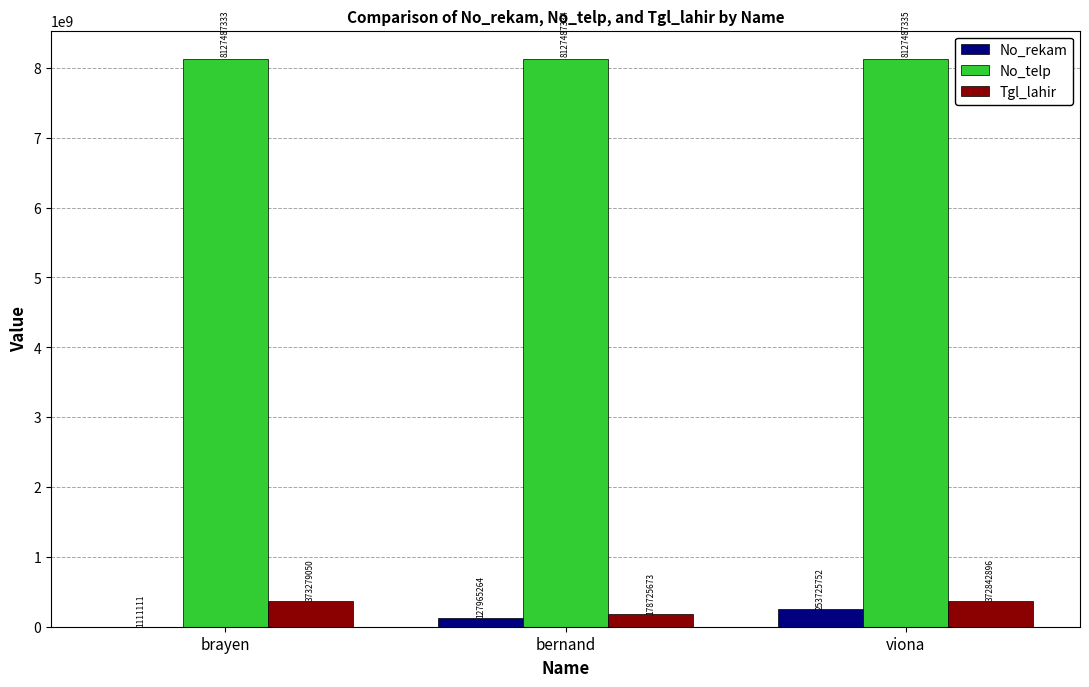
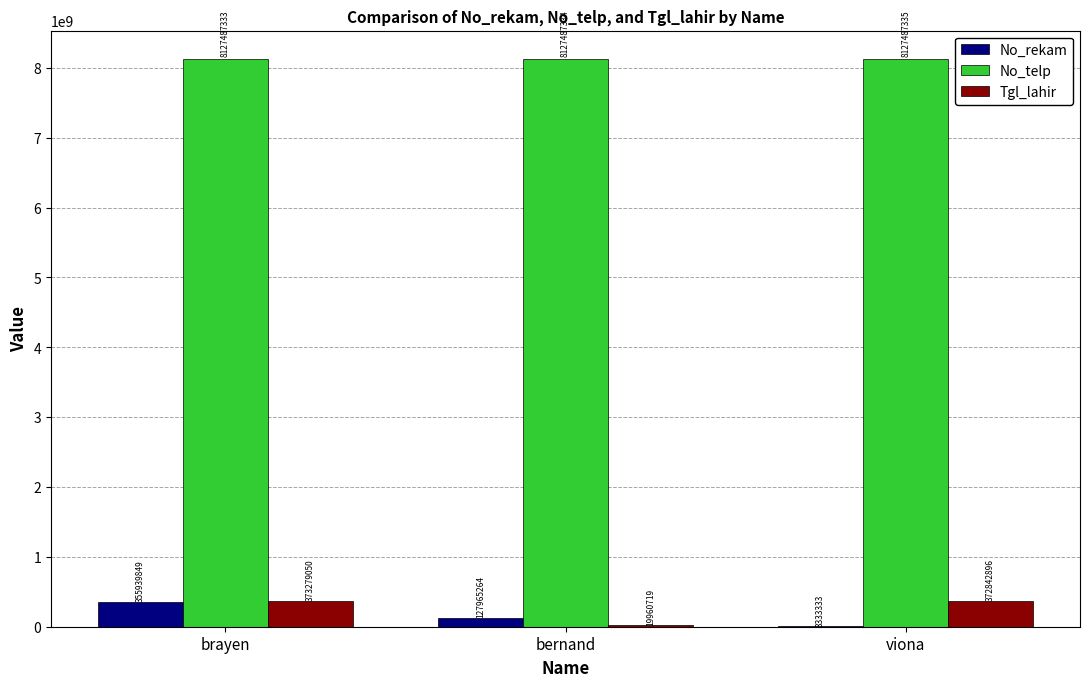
No_rekam, brayen: 1111111 -> 355939849
Tgl_lahir, bernand: 178725673 -> 19960719
No_rekam, viona: 253725752 -> 3333333
